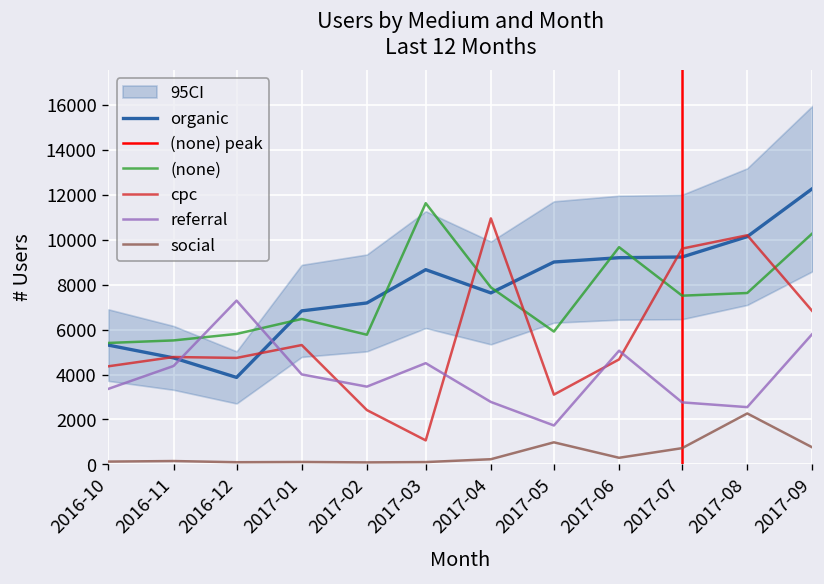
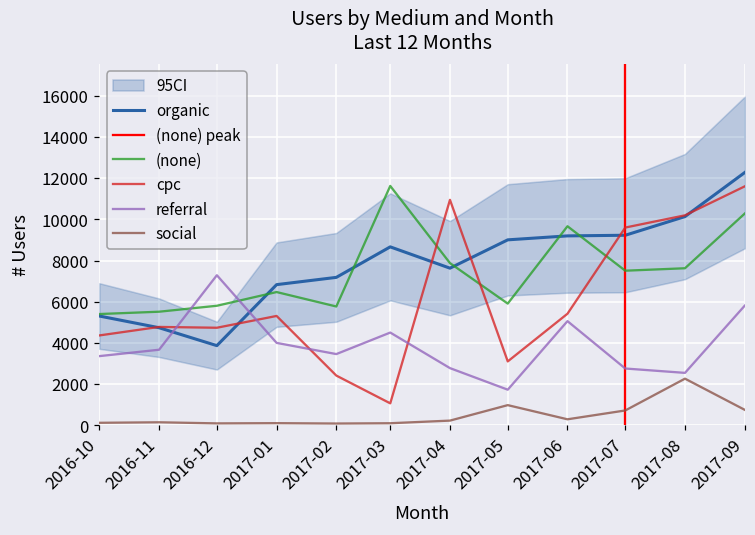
referral, 2016-11: 4400 -> 3700
cpc, 2017-06: 4700 -> 5400
cpc, 2017-09: 6800 -> 11600
